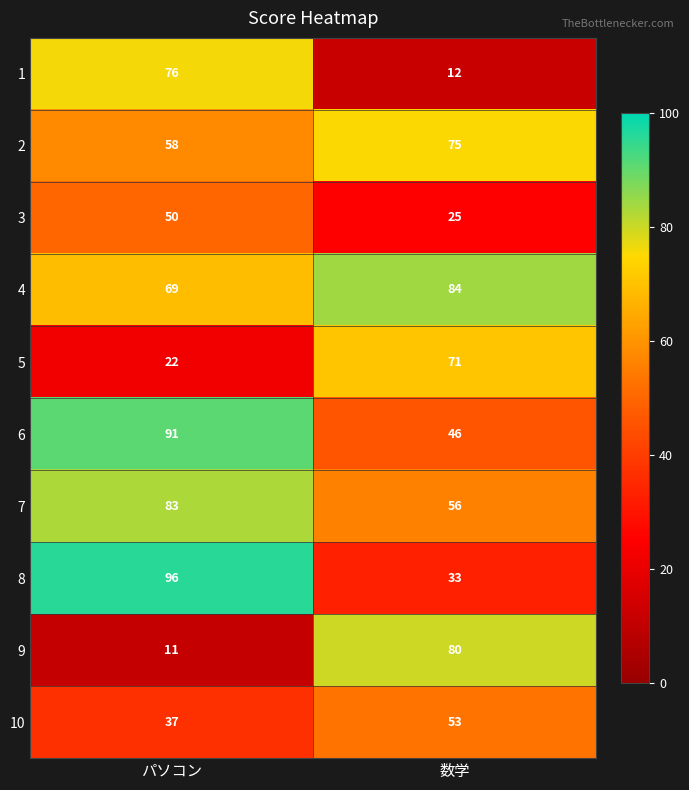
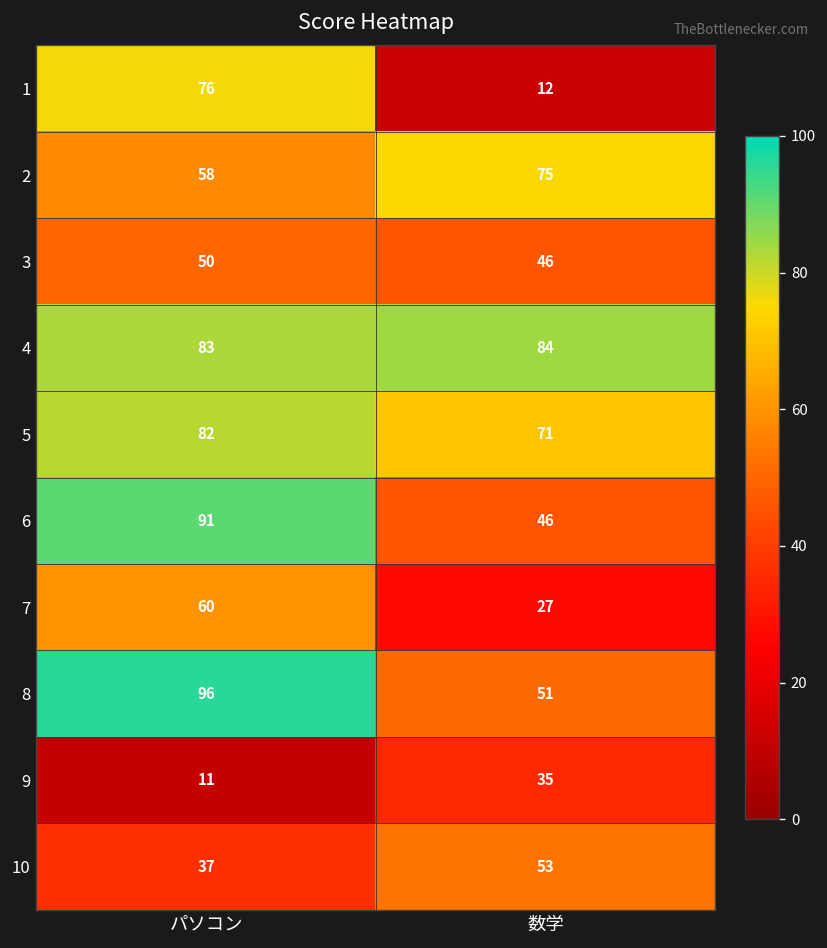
3, 数学: 25 -> 46
4, パソコン: 69 -> 83
5, パソコン: 22 -> 82
7, パソコン: 83 -> 60
7, 数学: 56 -> 27
8, 数学: 33 -> 51
9, 数学: 80 -> 35
